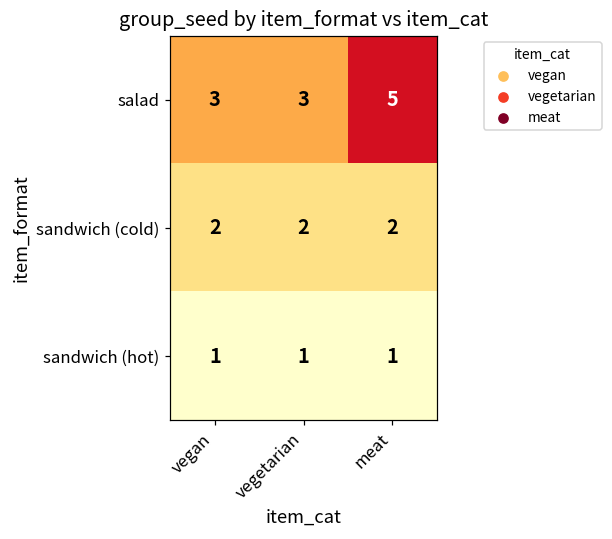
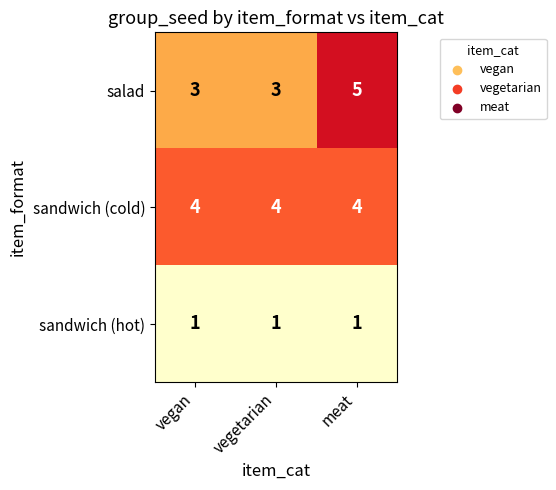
sandwich (cold), vegan: 2 -> 4
sandwich (cold), vegetarian: 2 -> 4
sandwich (cold), meat: 2 -> 4
